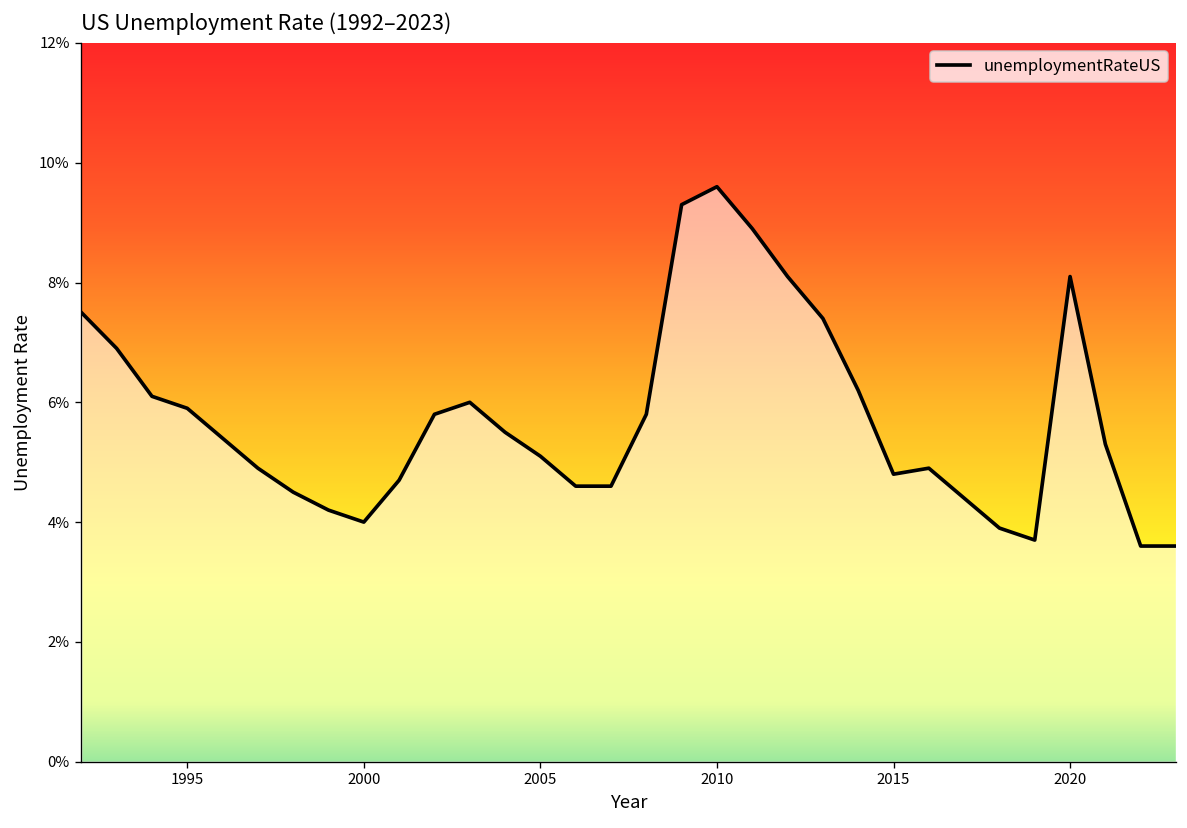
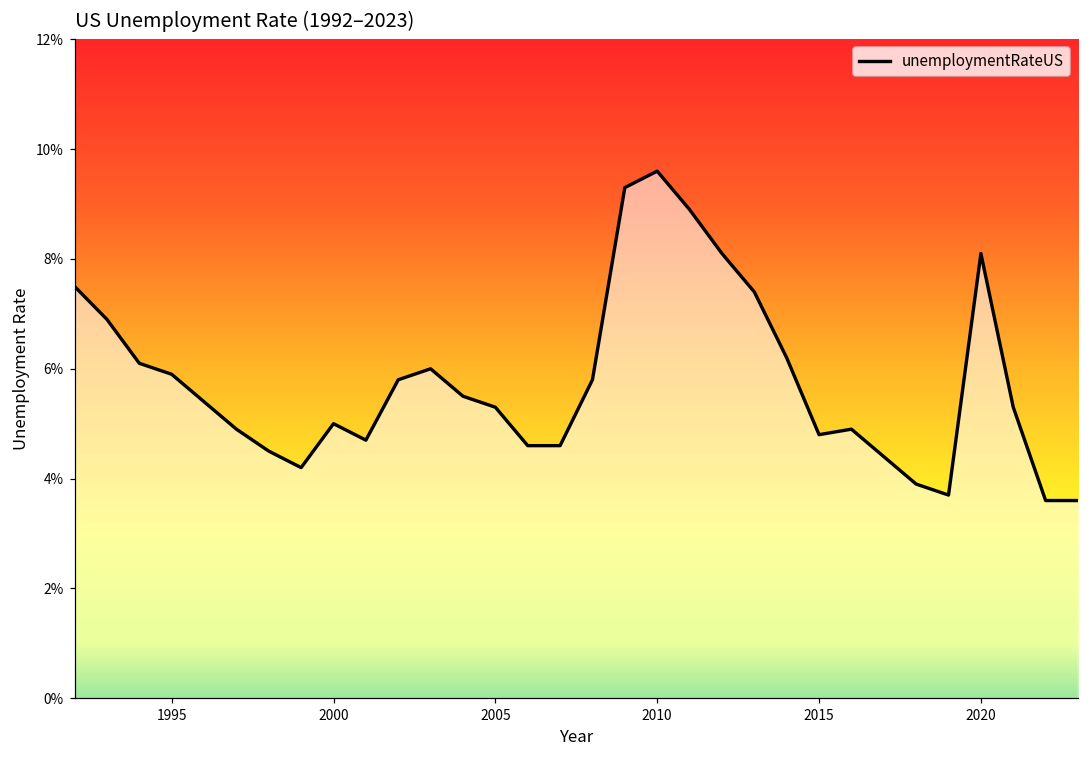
2000: 4.0% -> 5.0%
2005: 5.1% -> 5.3%
